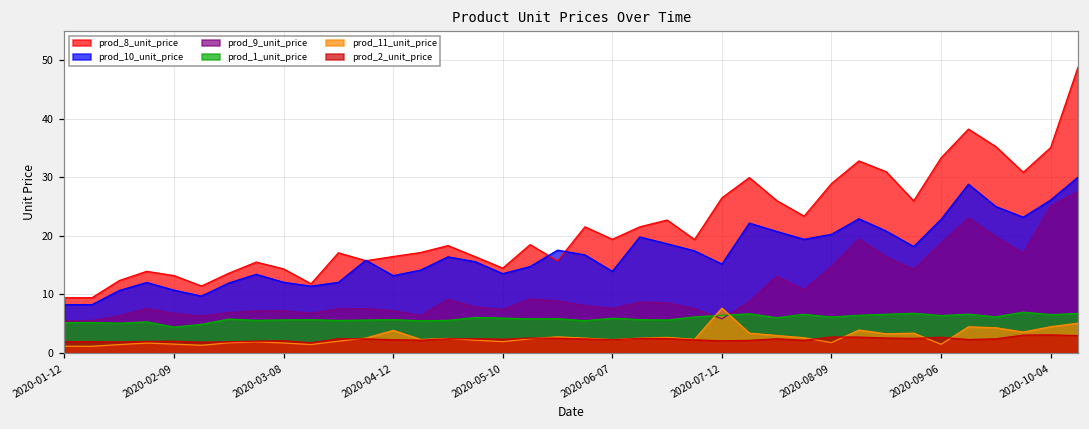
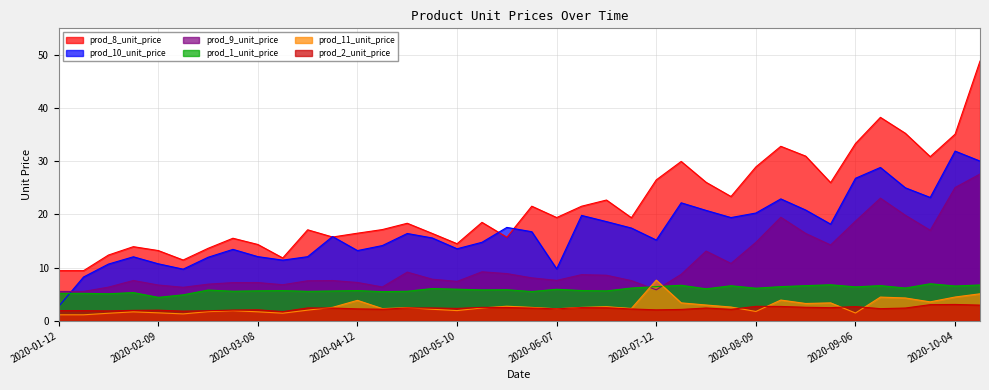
prod_10_unit_price, 2020-01-12: 8 -> 3
prod_10_unit_price, 2020-06-07: 14 -> 10
prod_10_unit_price, 2020-09-06: 23 -> 27
prod_10_unit_price, 2020-10-04: 26 -> 32
